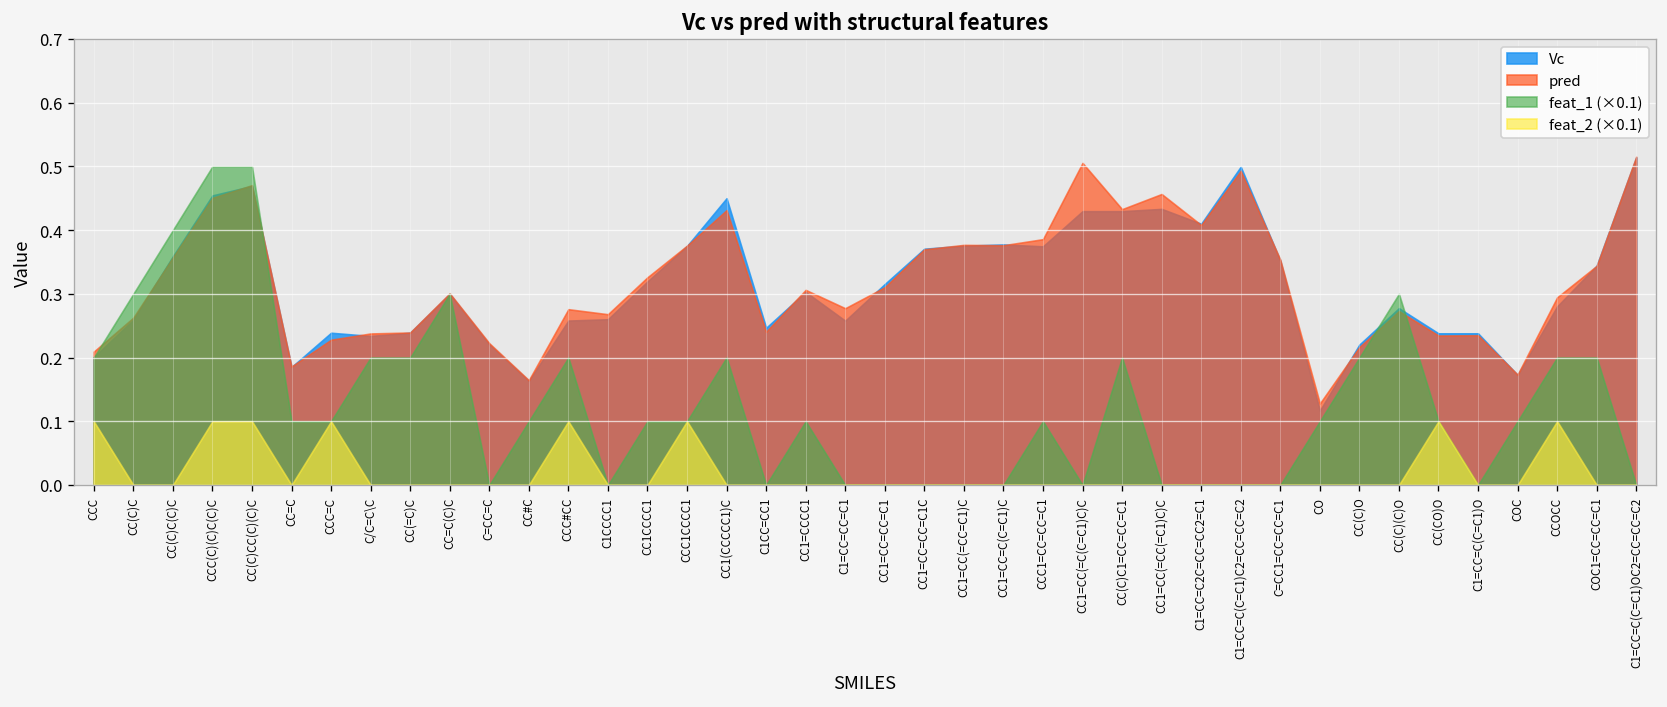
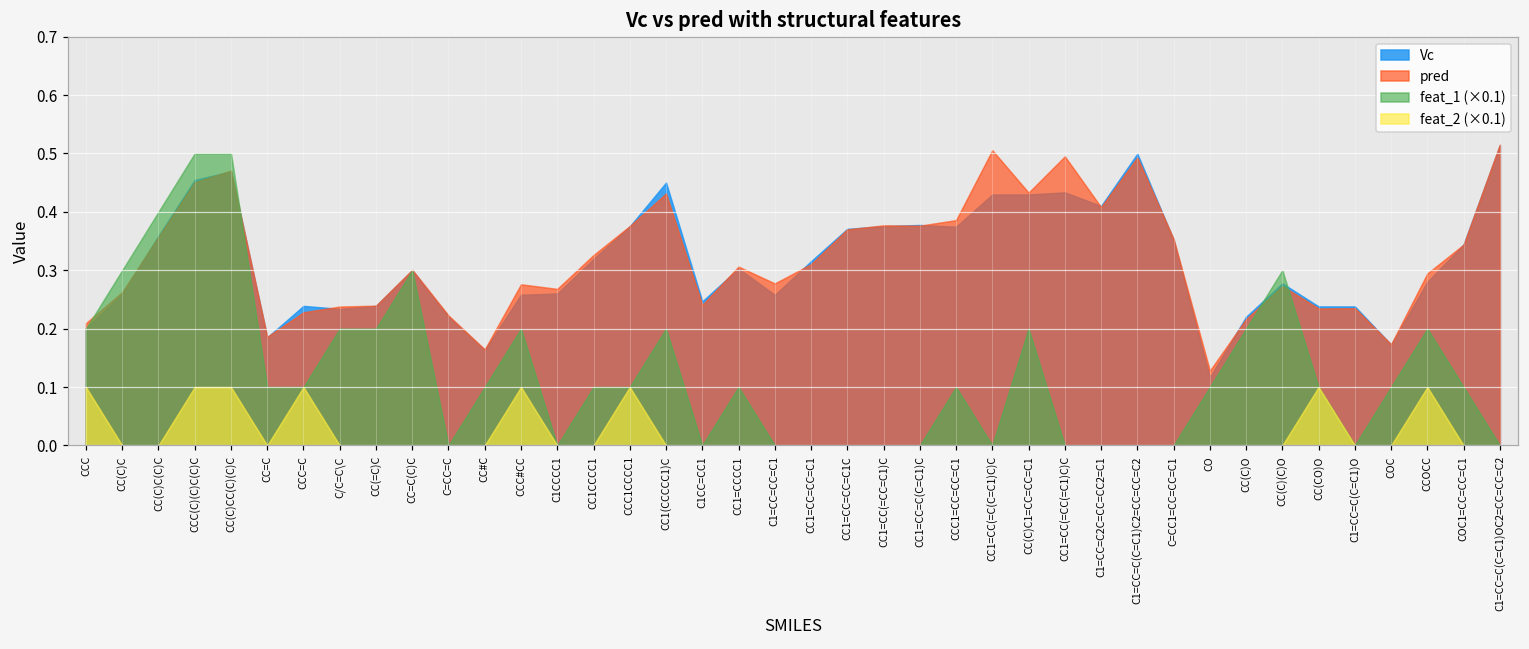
pred, CC1=CC(=CC(=C1)C)C: 0.46 -> 0.50
feat_1 (×0.1), COC1=CC=CC=C1: 0.20 -> 0.10
